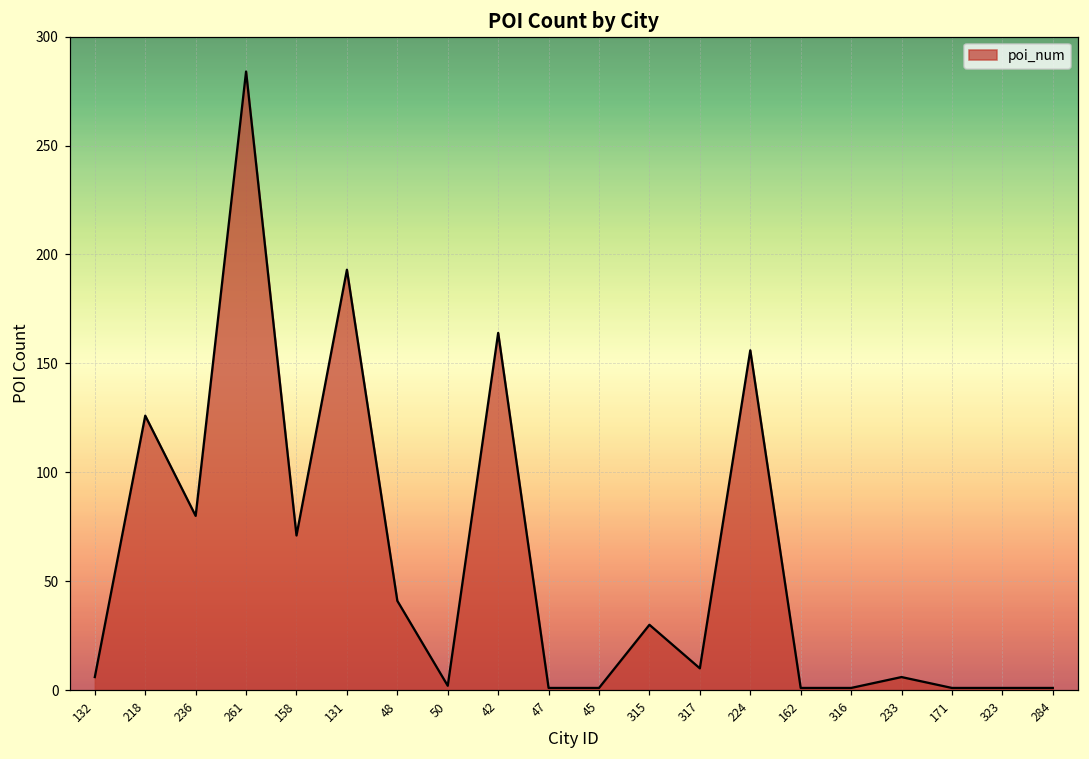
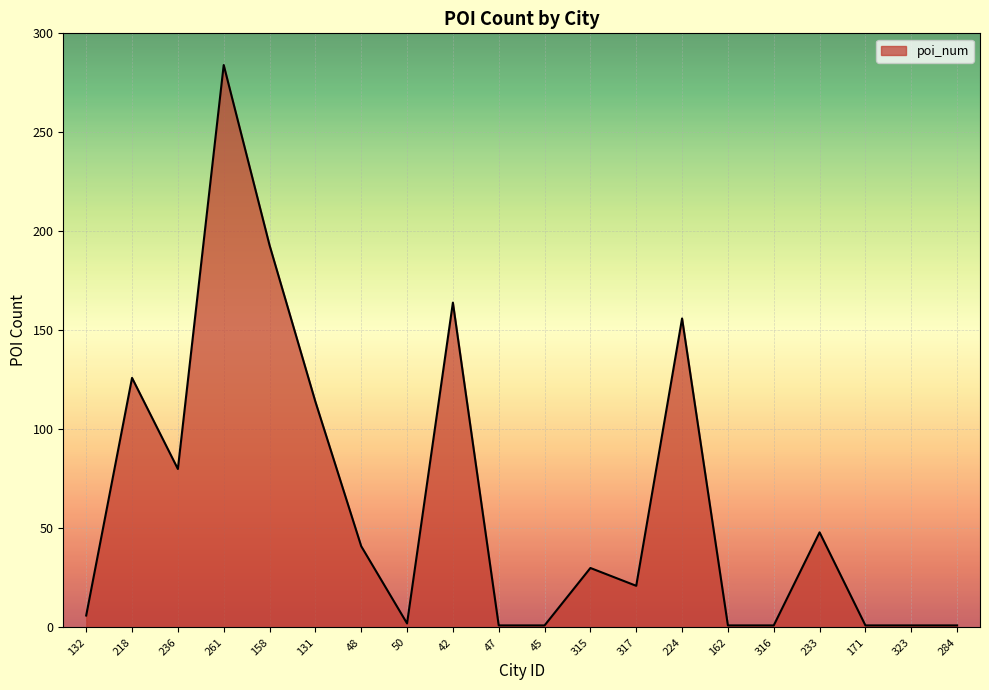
158: 71 -> 193
131: 193 -> 114
317: 10 -> 21
233: 6 -> 48
